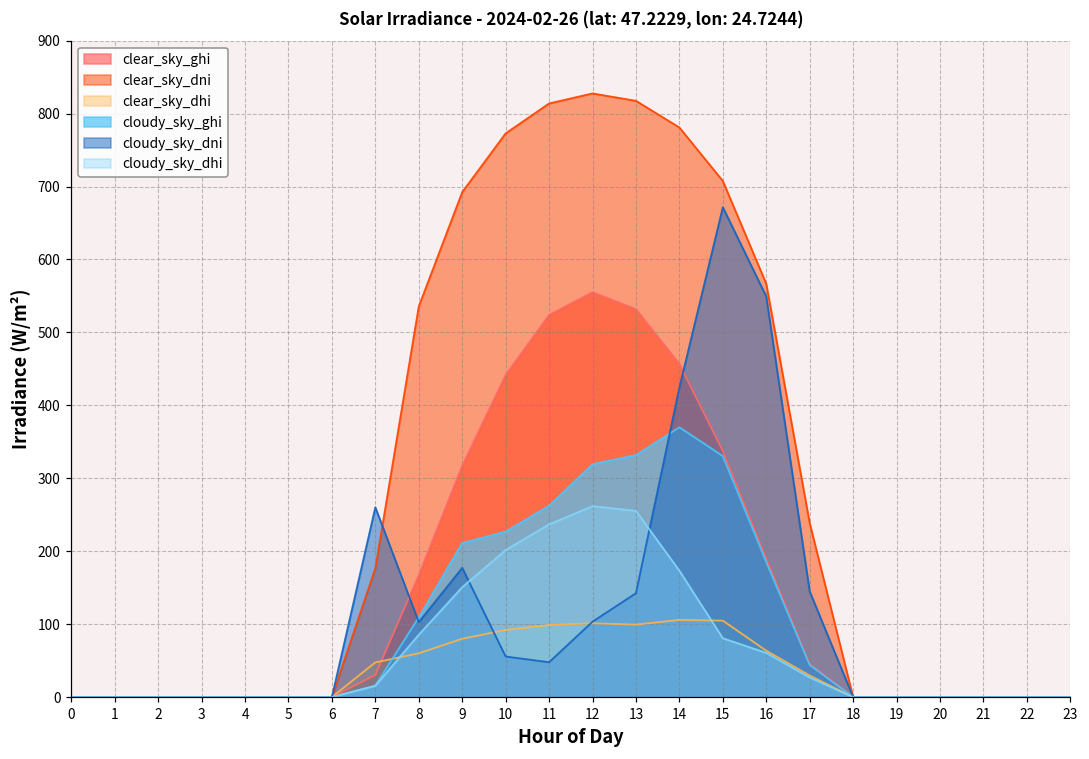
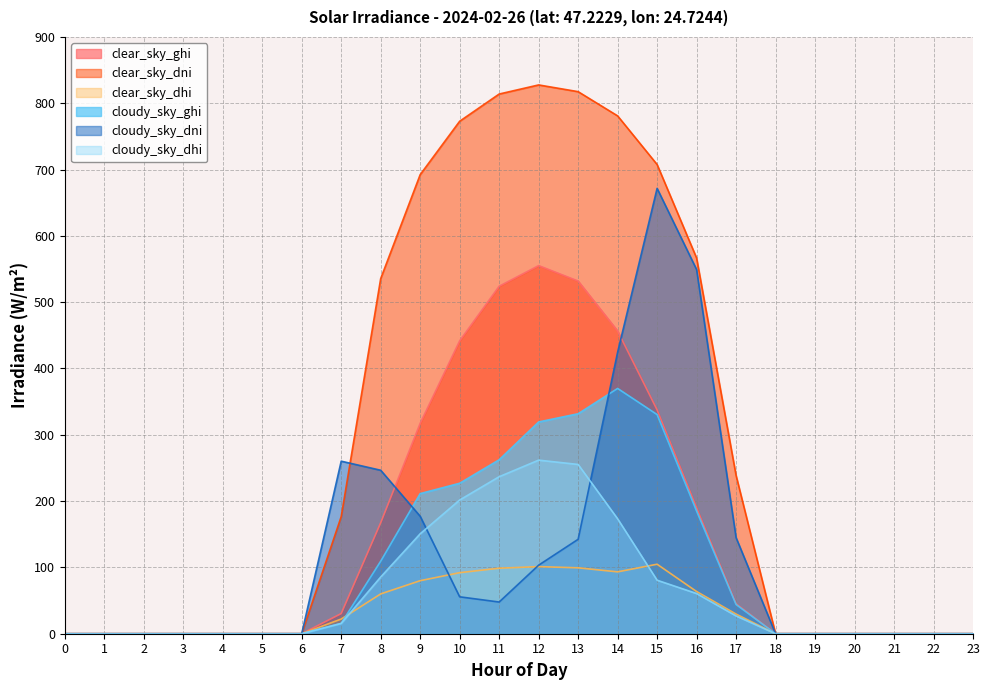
clear_sky_dhi, 7: 50 -> 20
cloudy_sky_dni, 8: 100 -> 250
clear_sky_dhi, 14: 110 -> 90
